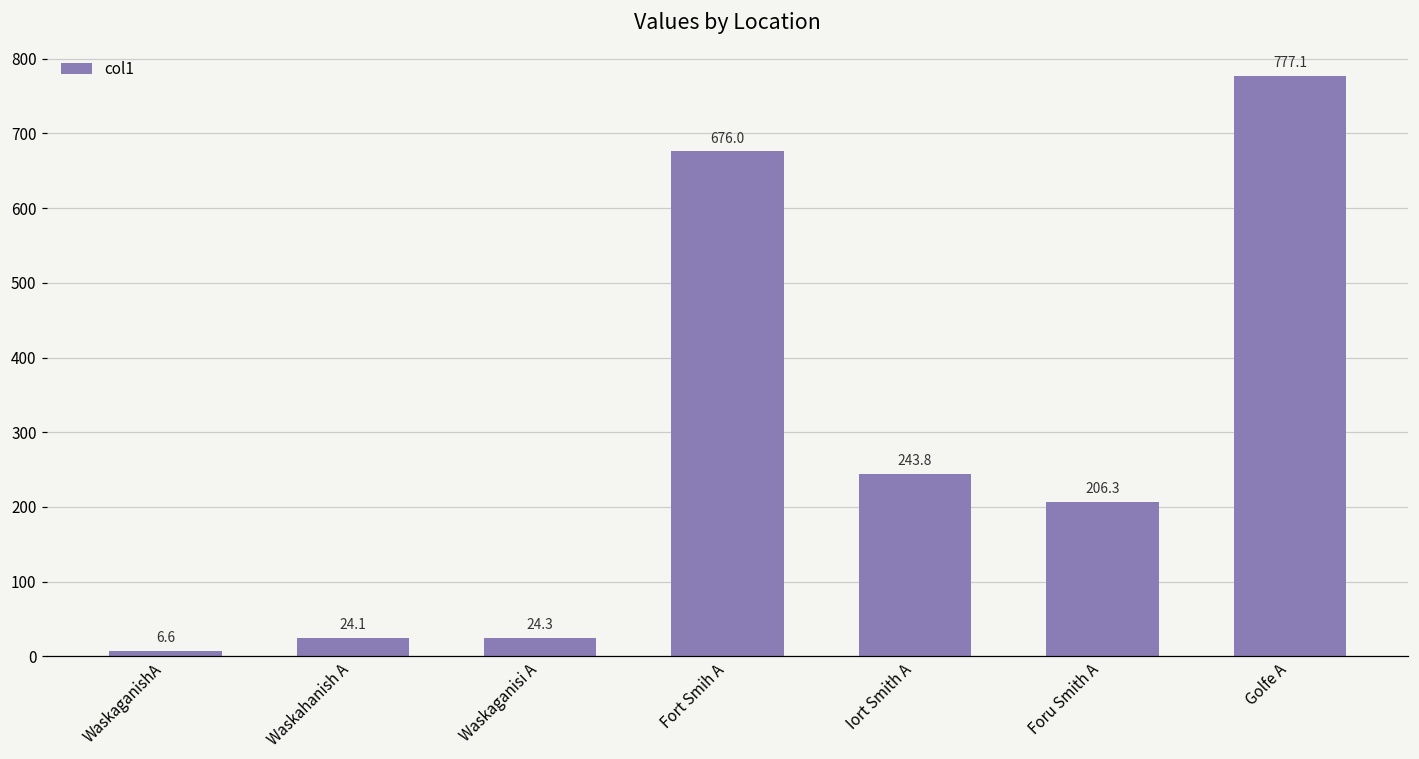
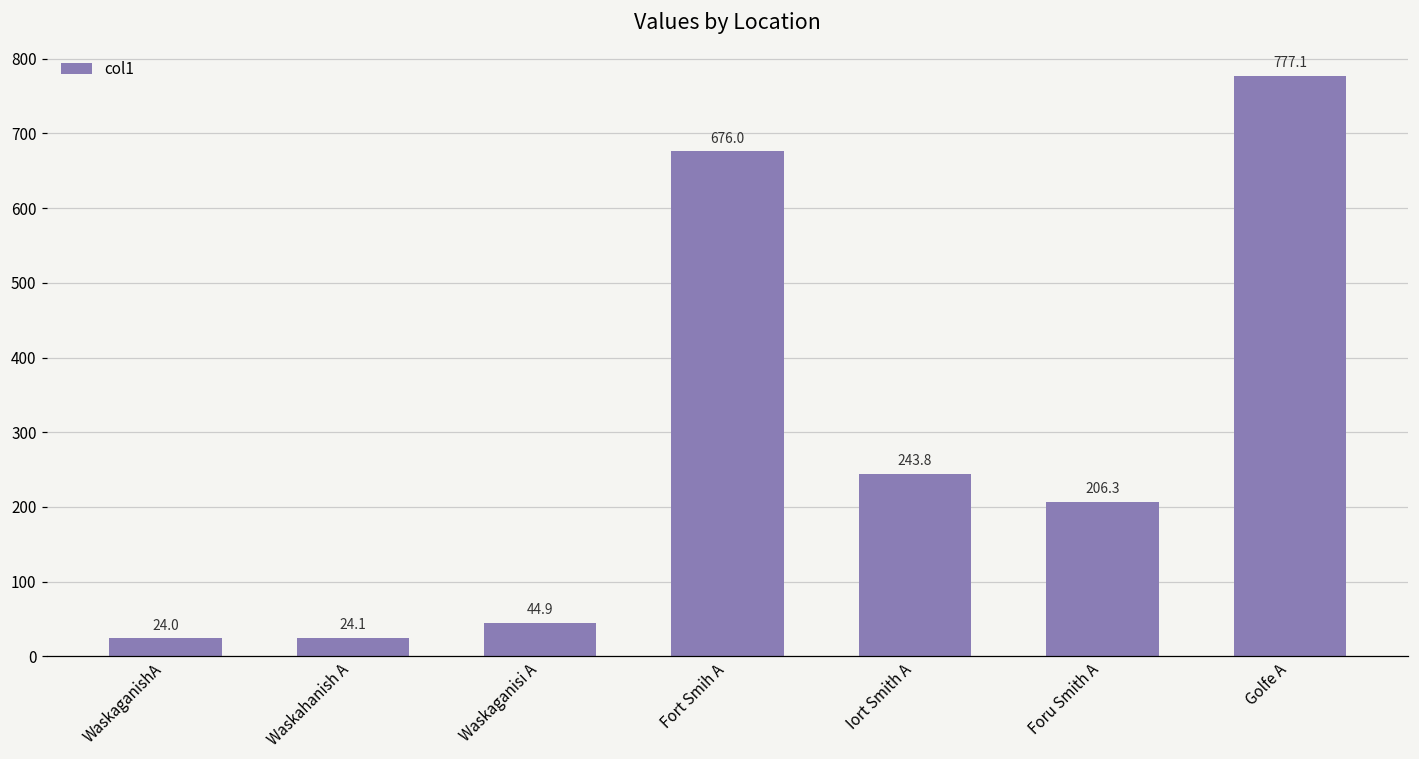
WaskaganishA: 6.6 -> 24.0
Waskaganisi A: 24.3 -> 44.9
